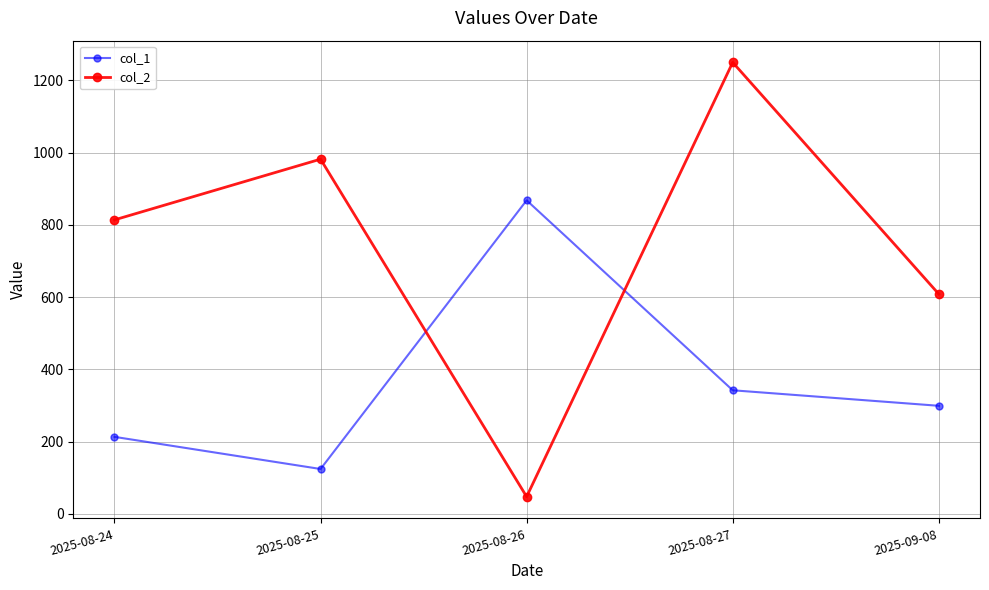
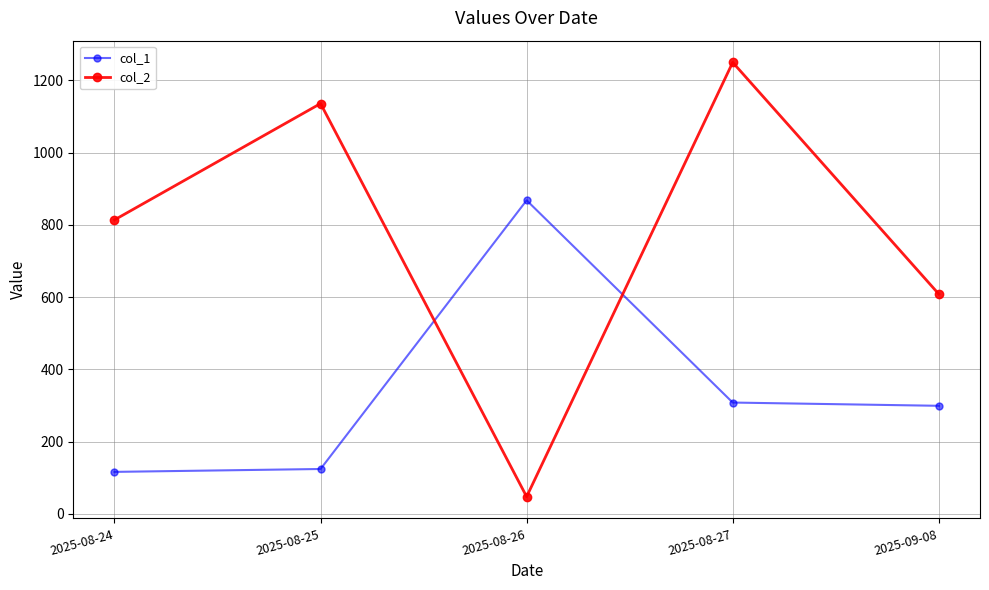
col_1, 2025-08-24: 210 -> 120
col_2, 2025-08-25: 980 -> 1140
col_1, 2025-08-27: 340 -> 310
